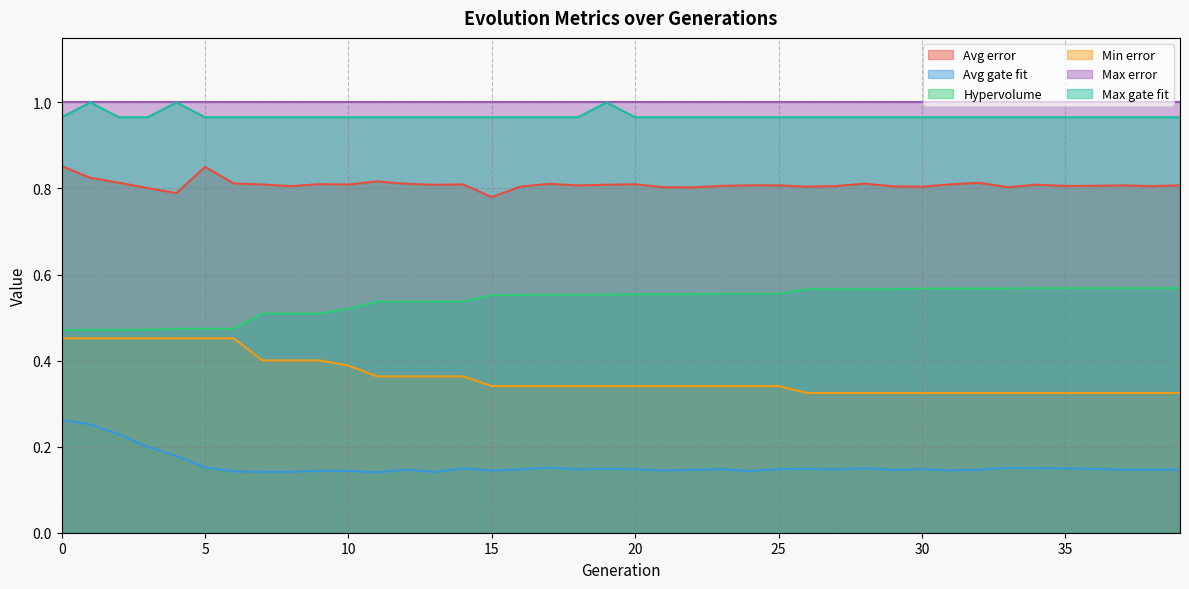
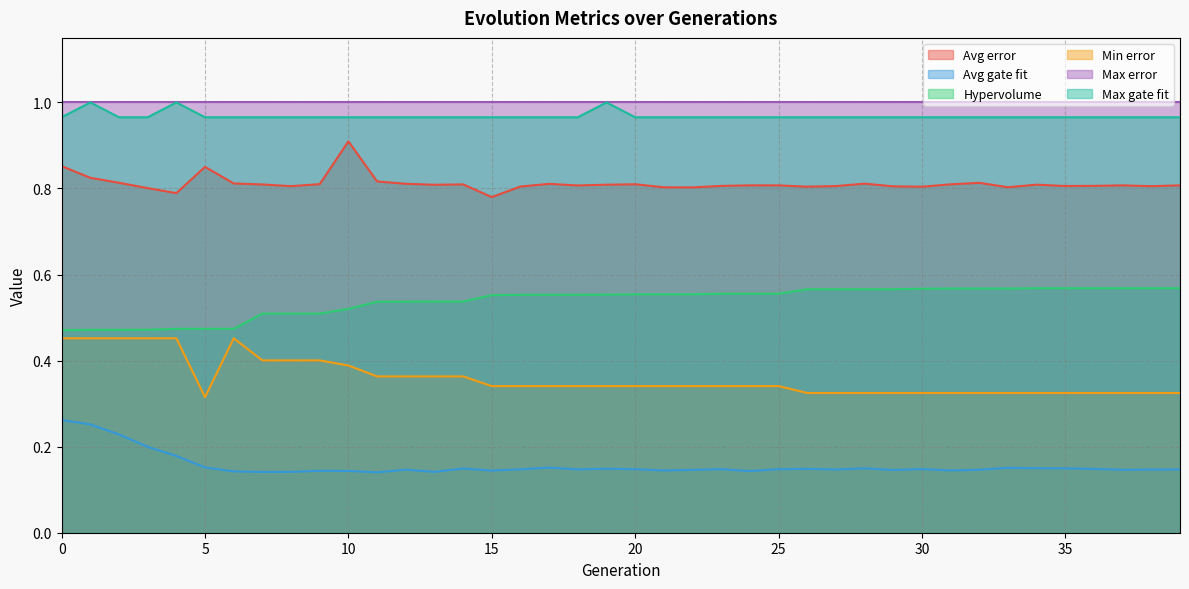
Min error, 5: 0.45 -> 0.31
Avg error, 10: 0.81 -> 0.91
